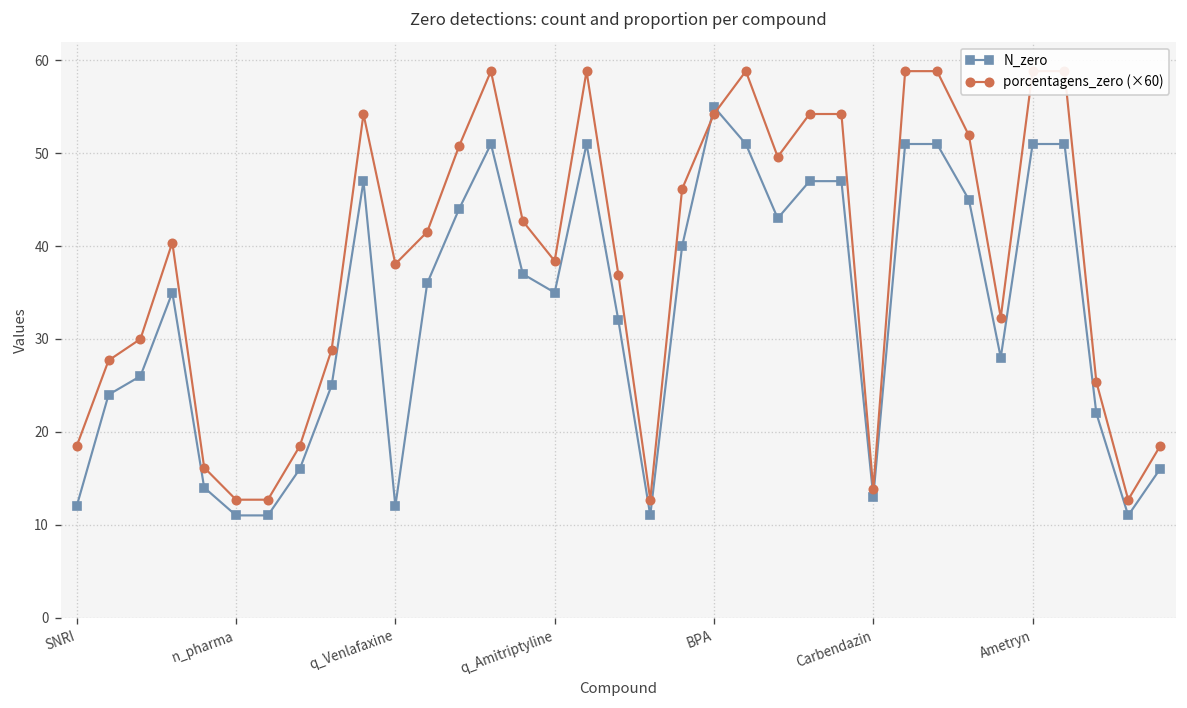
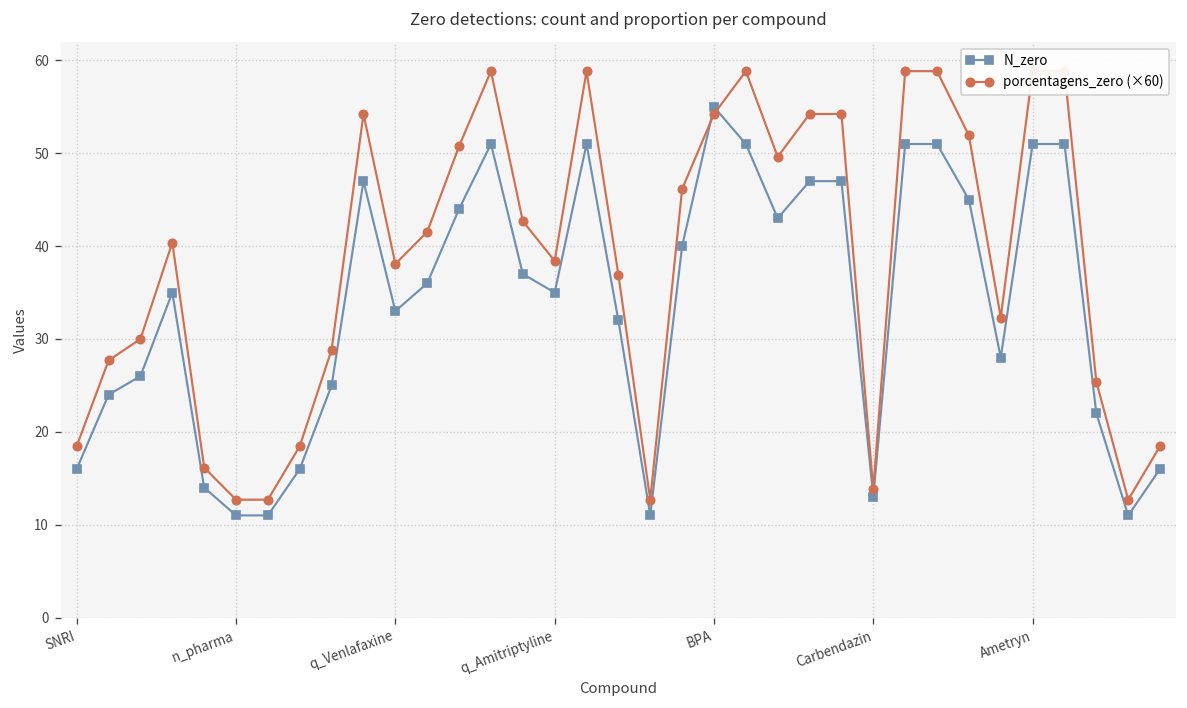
N_zero, SNRI: 12 -> 16
N_zero, q_Venlafaxine: 12 -> 33
